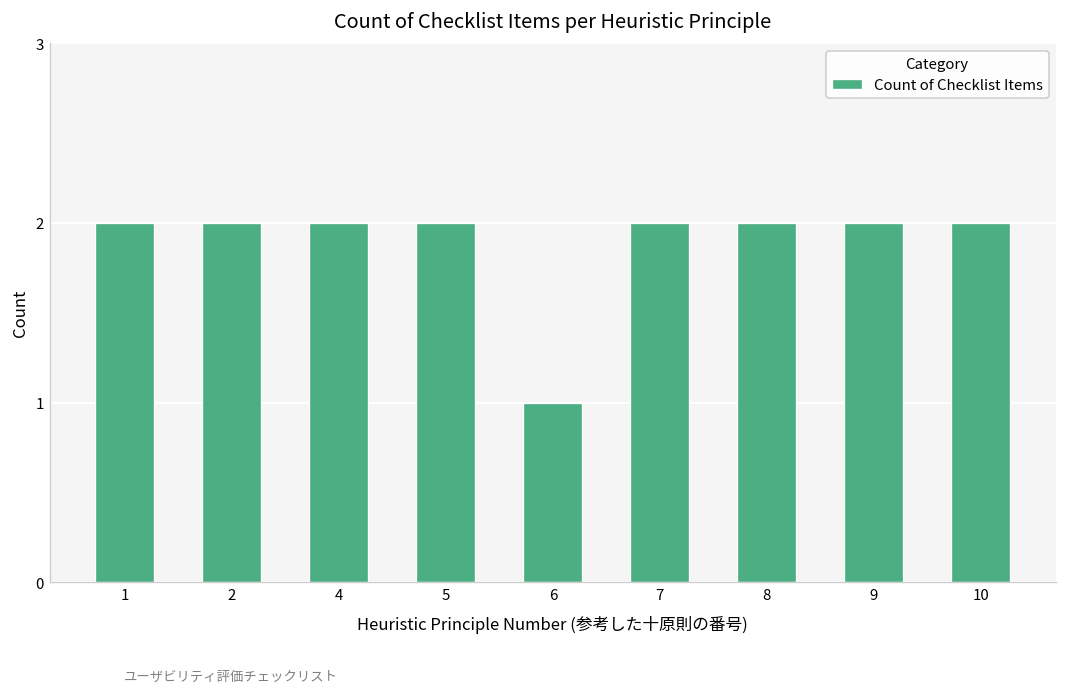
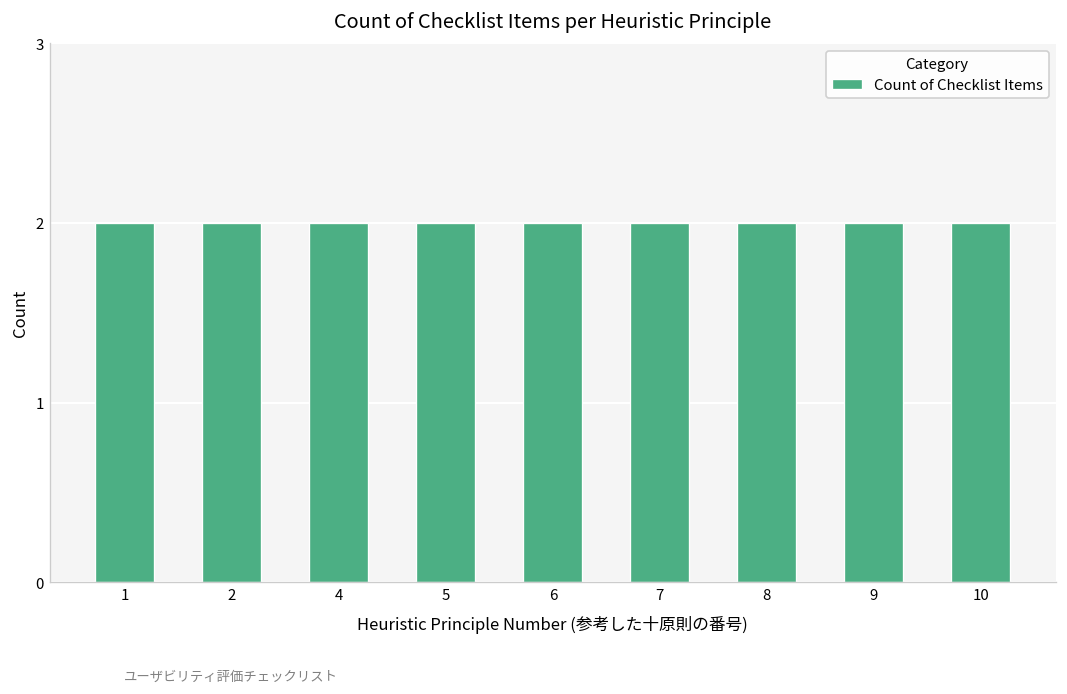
6: 1 -> 2
